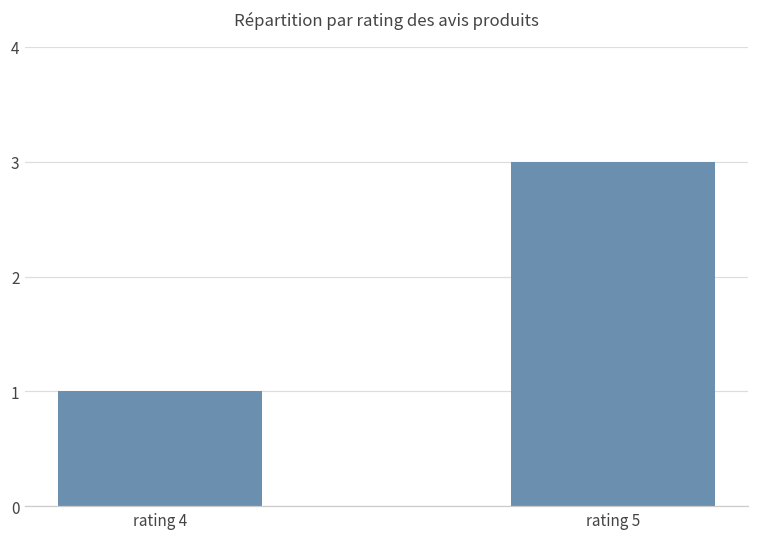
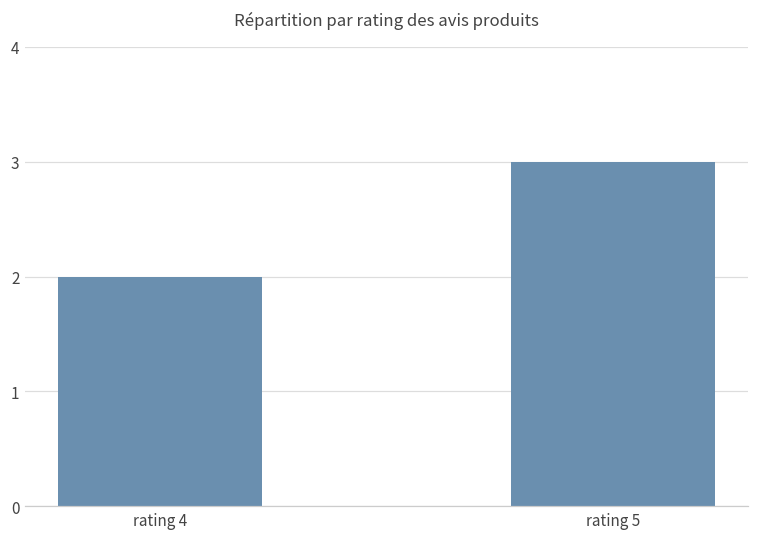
rating 4: 1 -> 2
